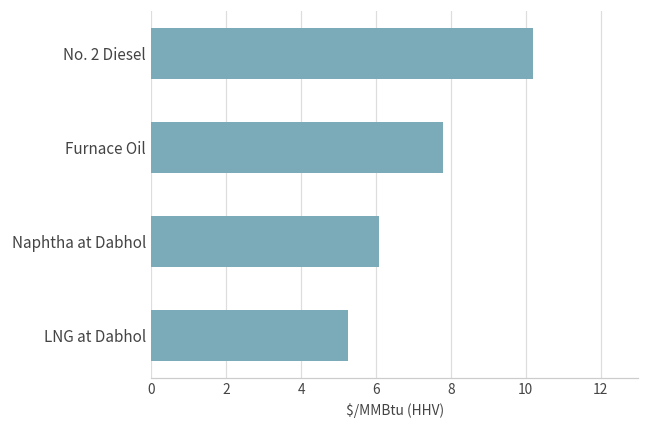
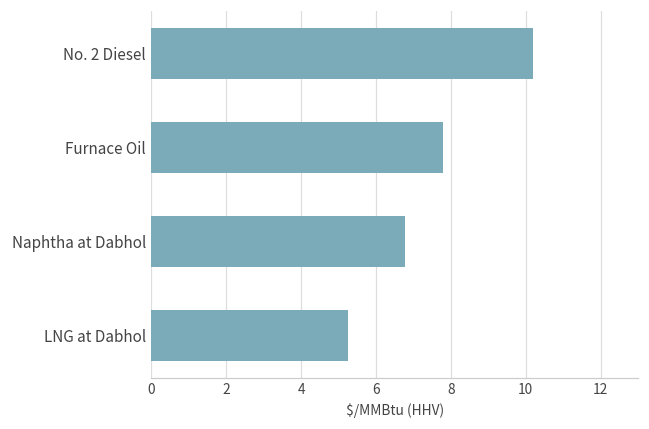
Naphtha at Dabhol: 6.1 -> 6.8
